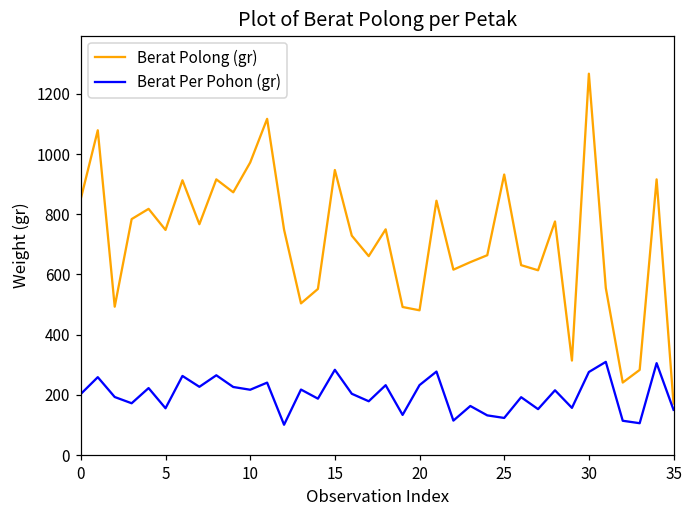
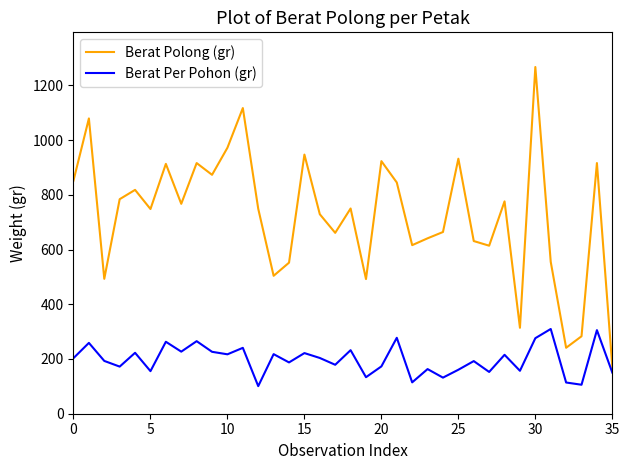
Berat Per Pohon (gr), 15: 280 -> 220
Berat Polong (gr), 20: 480 -> 920
Berat Per Pohon (gr), 20: 230 -> 170
Berat Per Pohon (gr), 25: 120 -> 160
